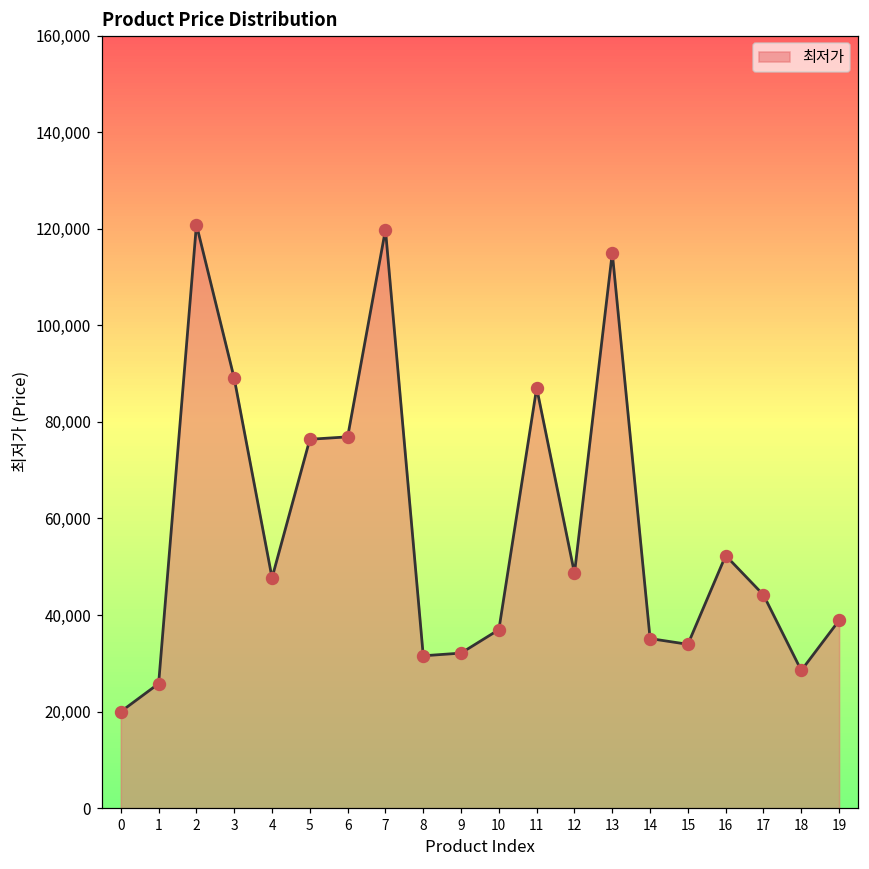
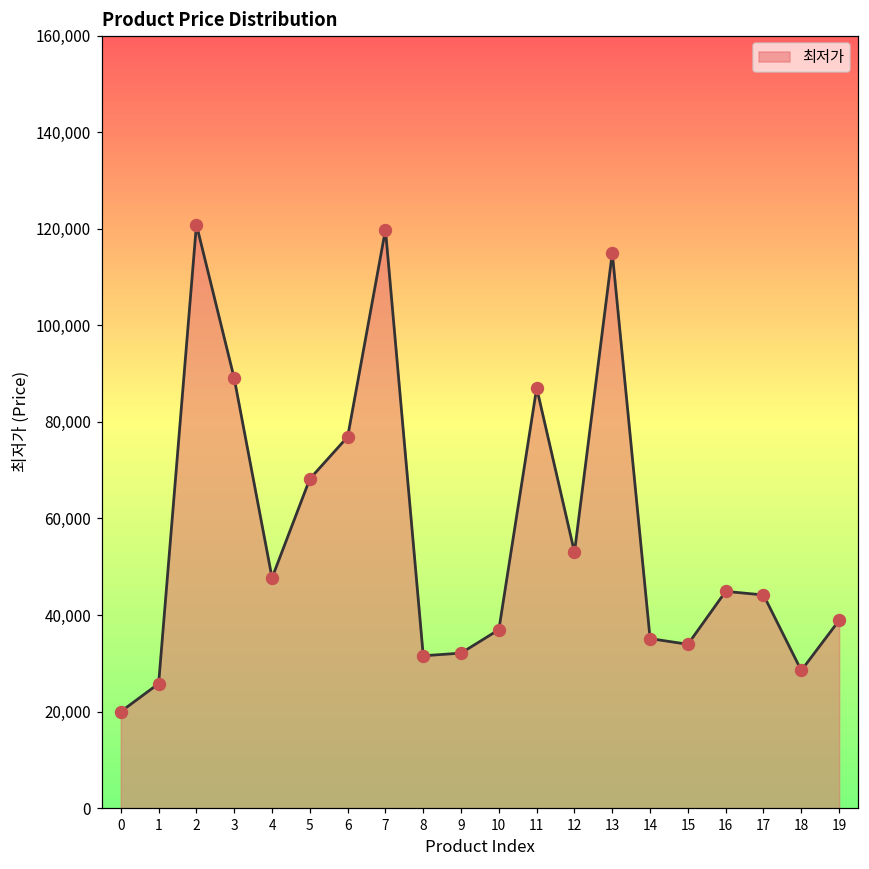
5: 76,000 -> 68,000
12: 49,000 -> 53,000
16: 52,000 -> 45,000
